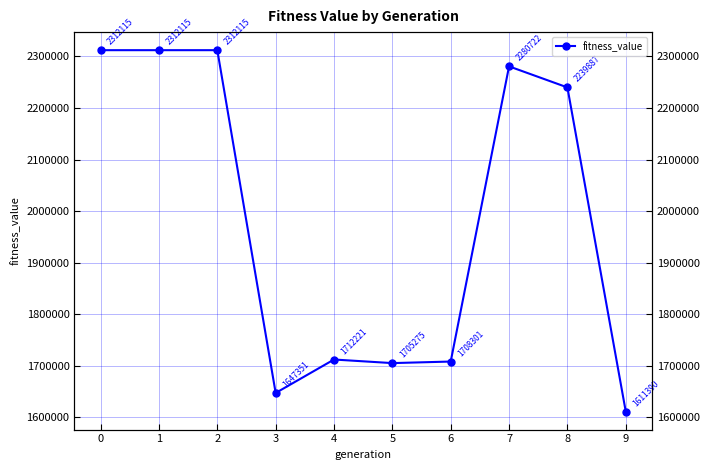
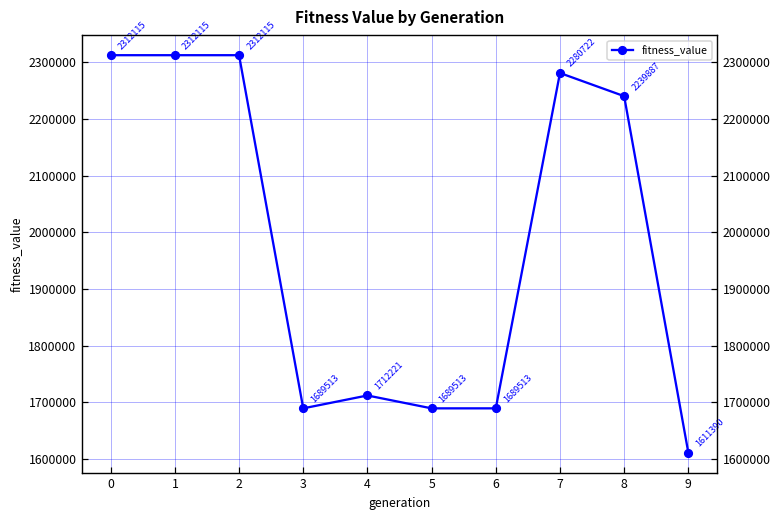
3: 1647351 -> 1689513
5: 1705275 -> 1689513
6: 1708301 -> 1689513
